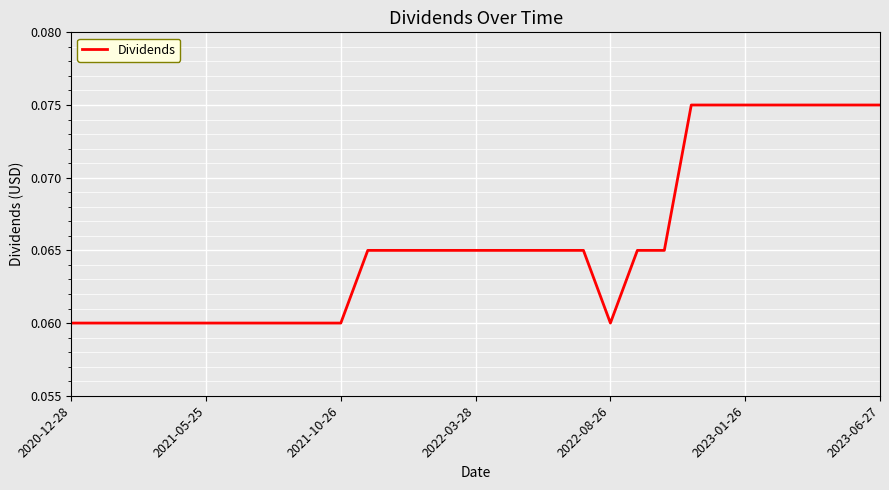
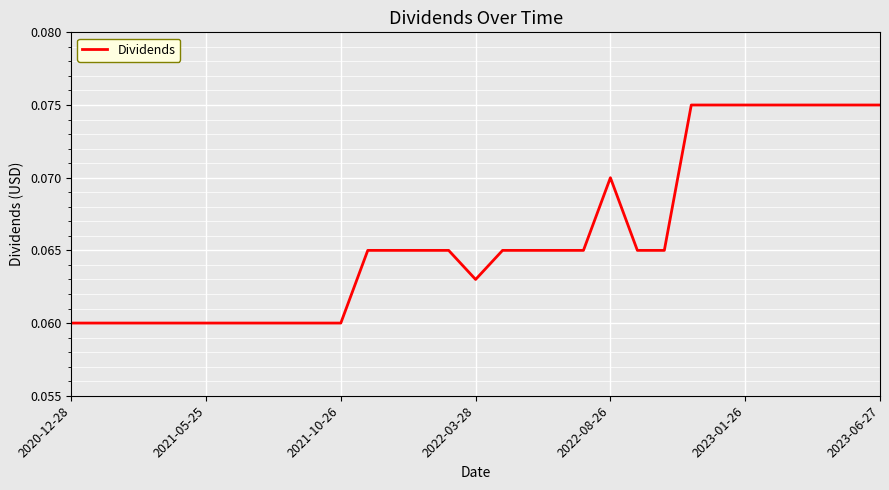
2022-03-28: 0.065 -> 0.063
2022-08-26: 0.06 -> 0.07
